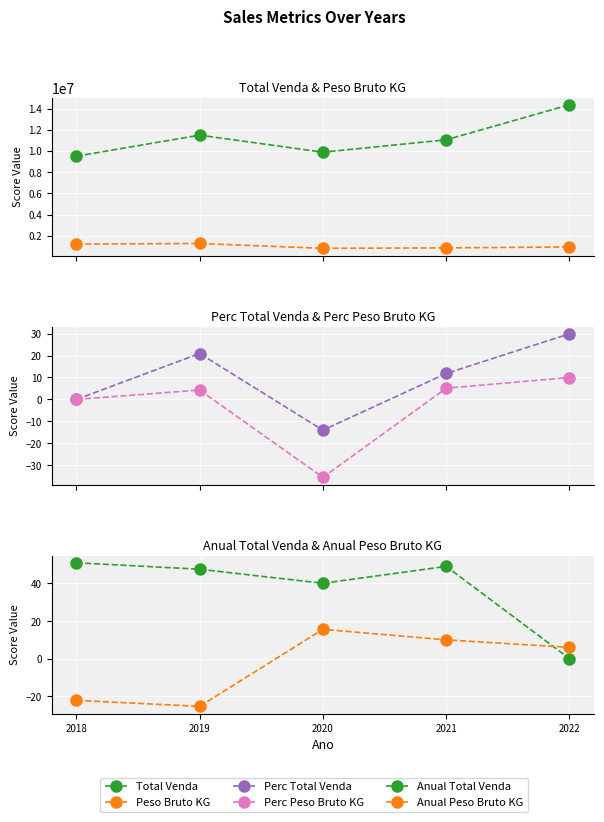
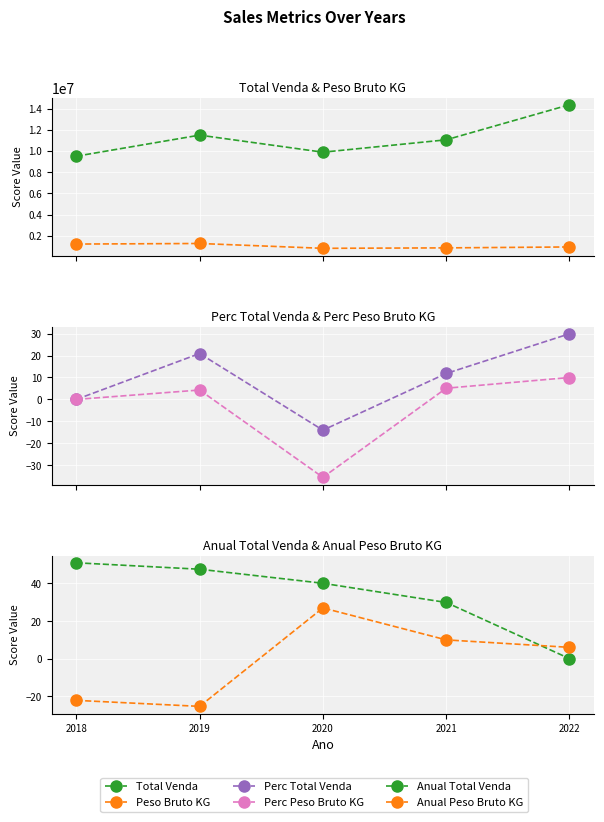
Anual Total Venda & Anual Peso Bruto KG, Anual Peso Bruto KG, 2020: 16 -> 27
Anual Total Venda & Anual Peso Bruto KG, Anual Total Venda, 2021: 49 -> 30
